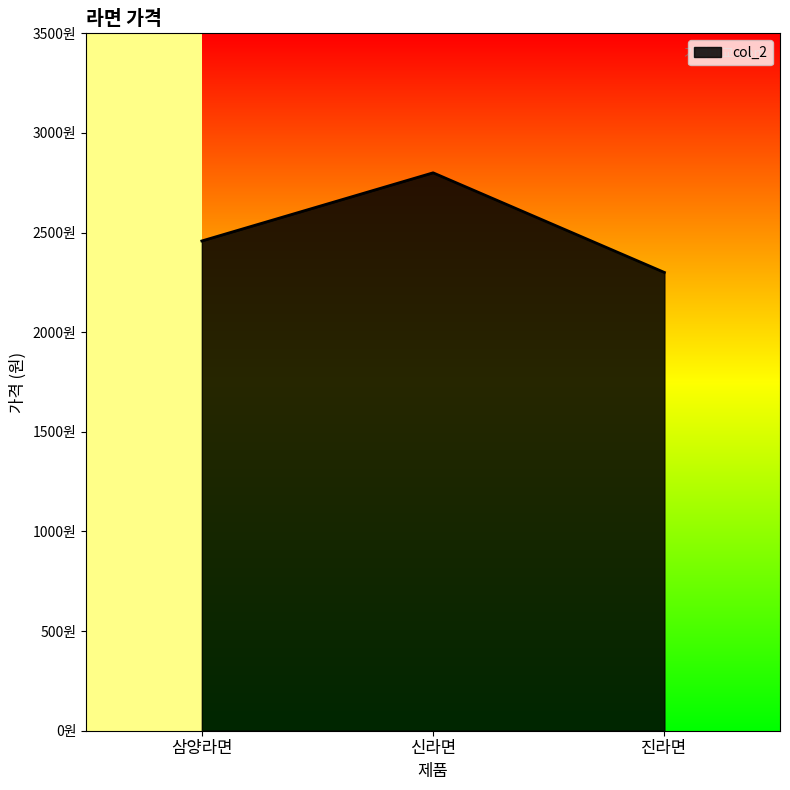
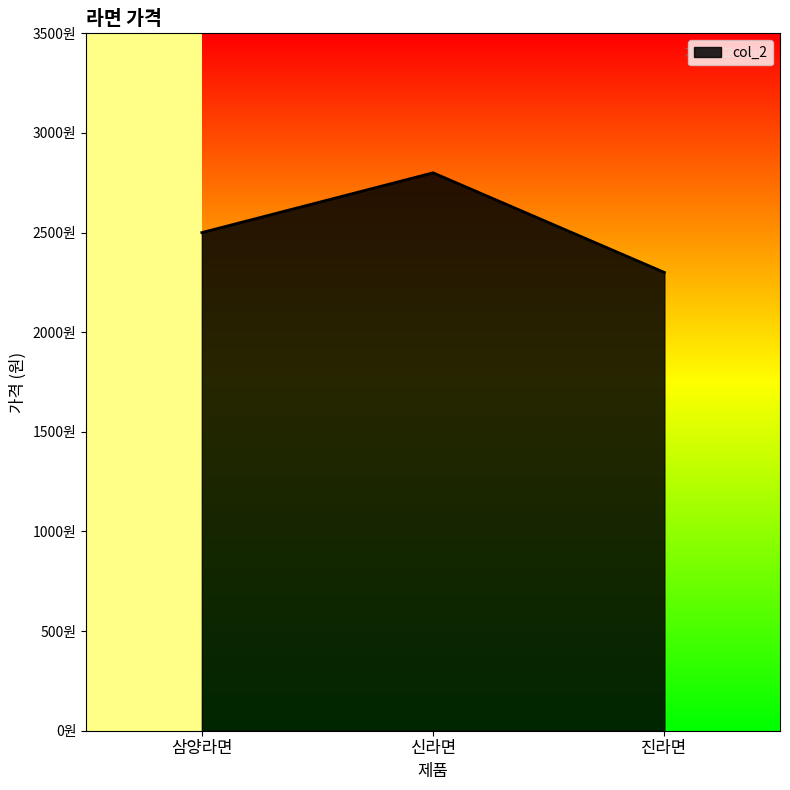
삼양라면: 2460원 -> 2500원
